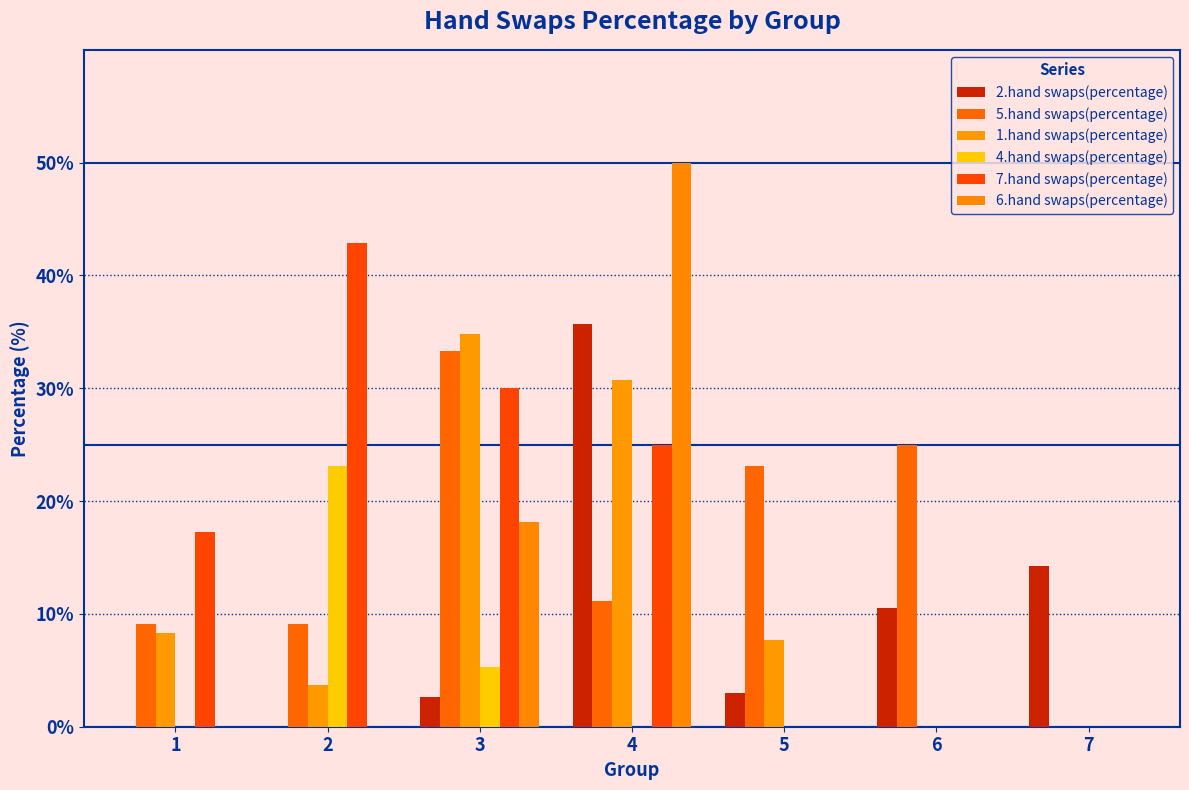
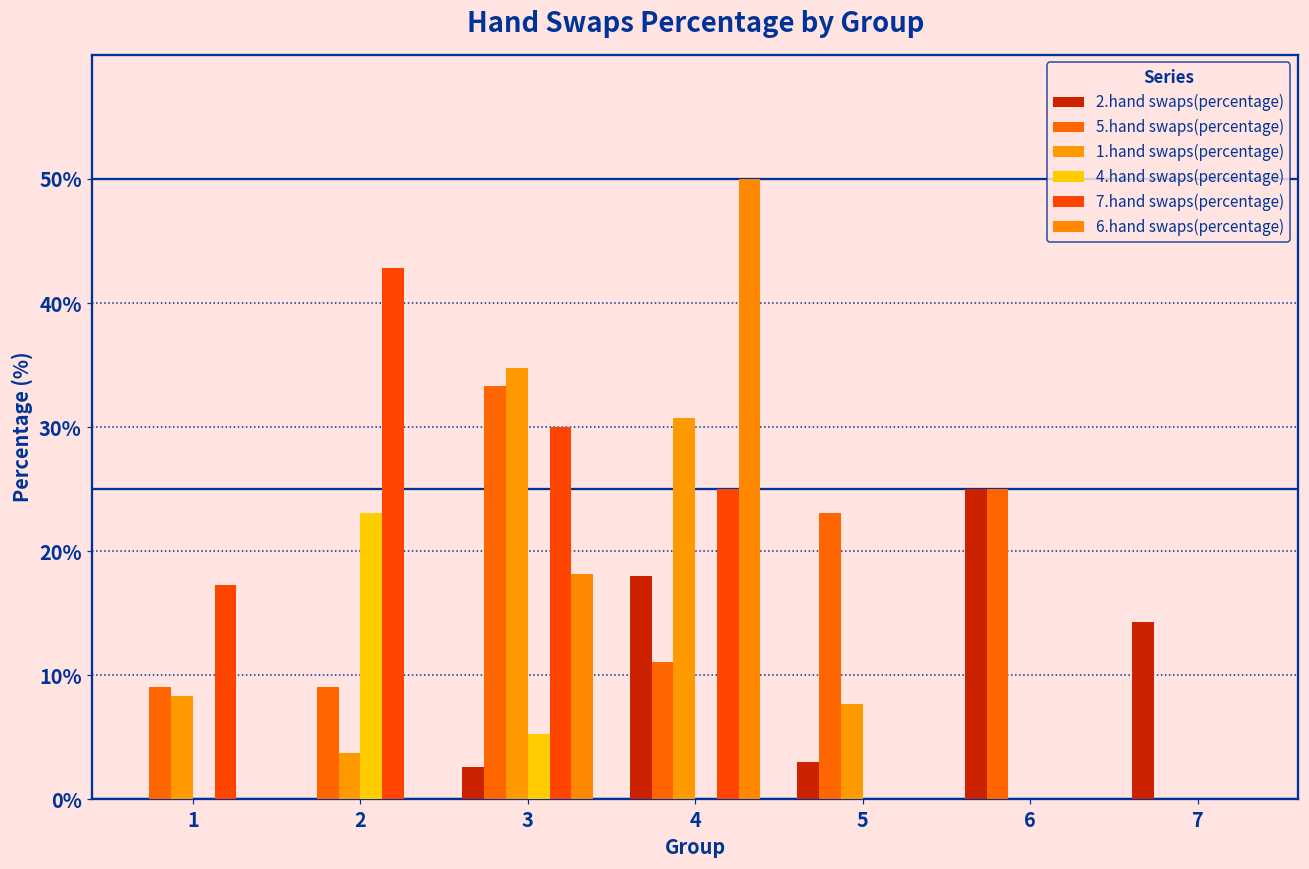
2.hand swaps(percentage), 4: 35.7% -> 18.0%
2.hand swaps(percentage), 6: 10.5% -> 25.0%
